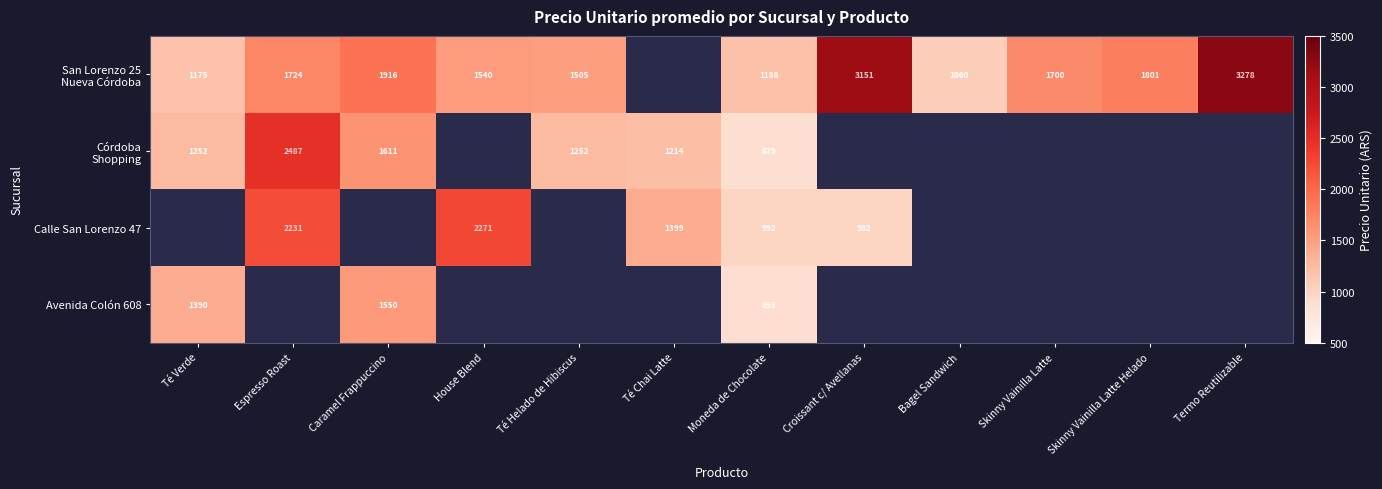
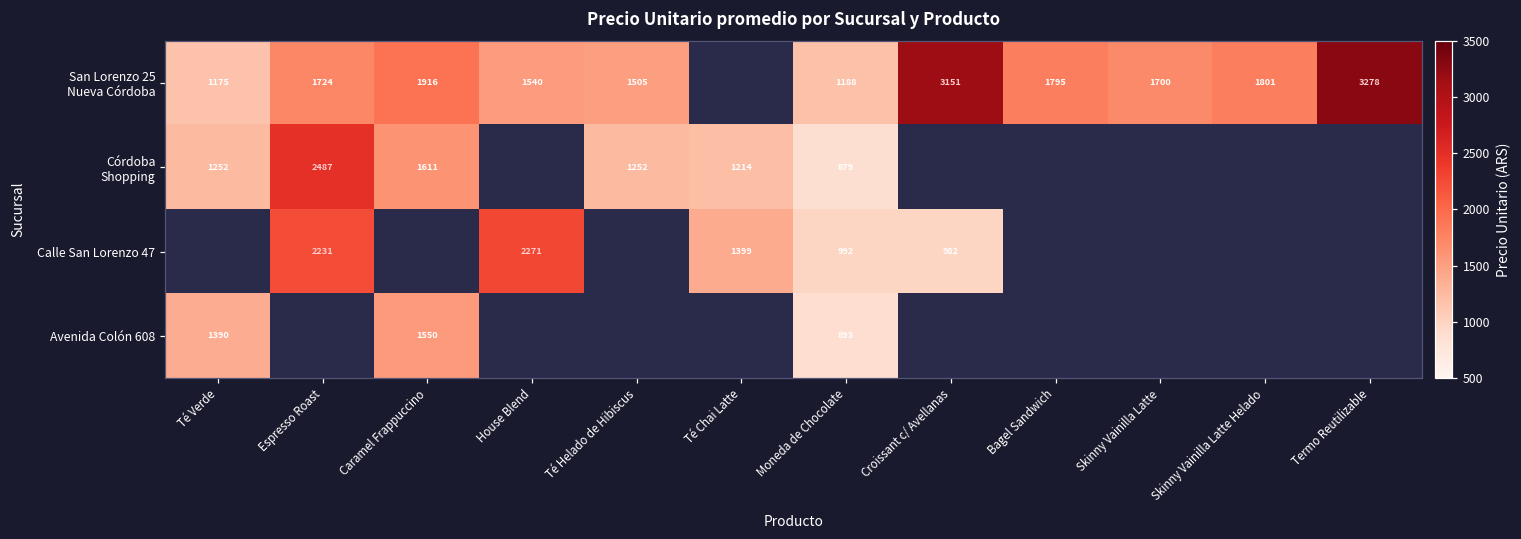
San Lorenzo 25 Nueva Córdoba, Bagel Sandwich: 1060 -> 1795
